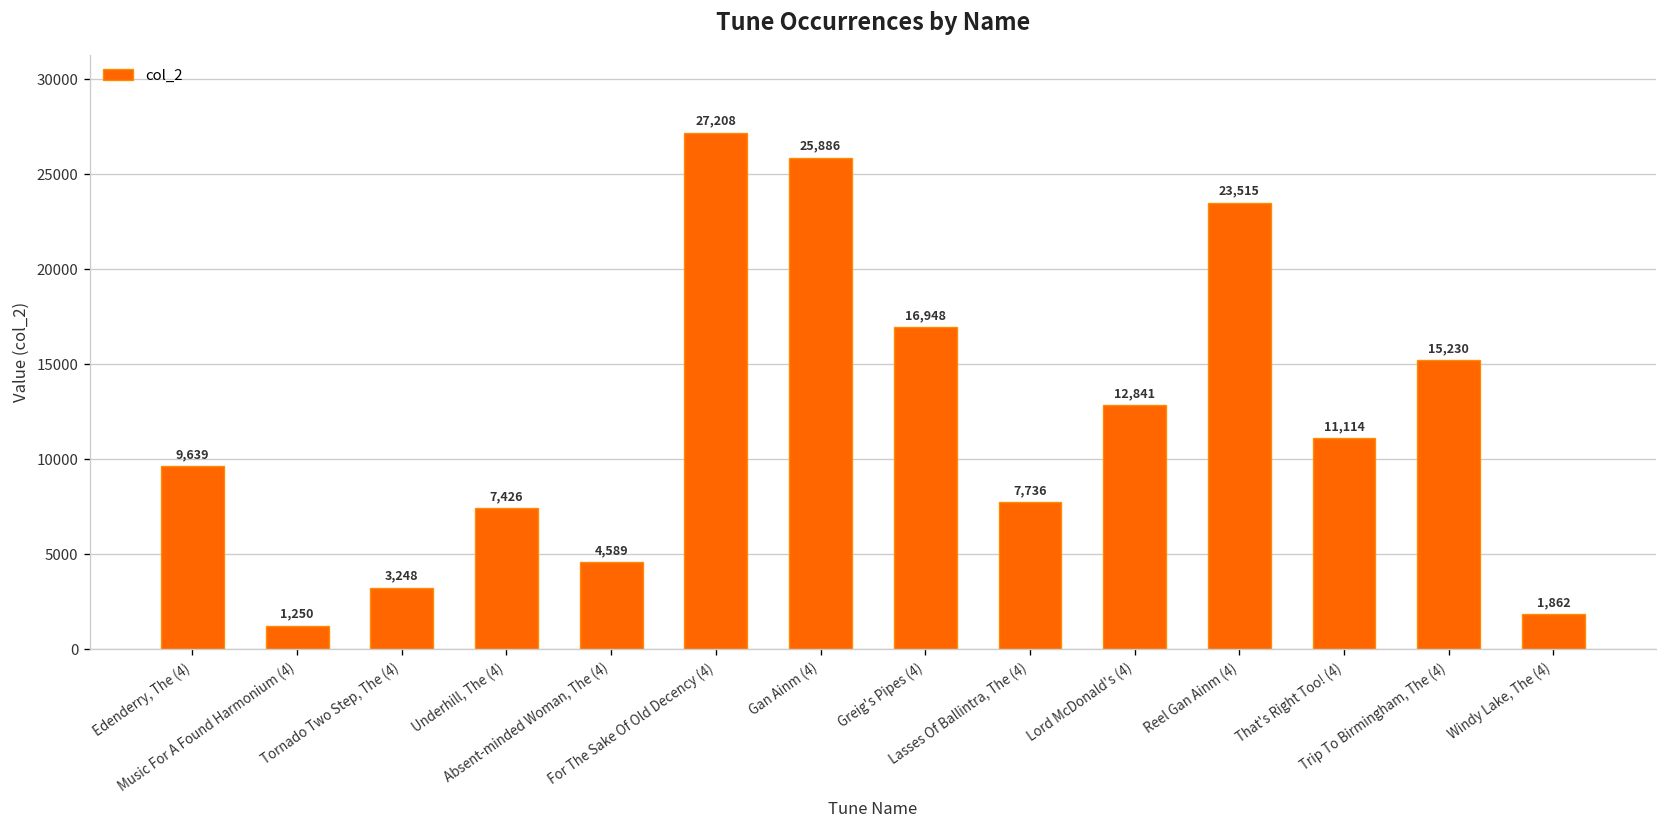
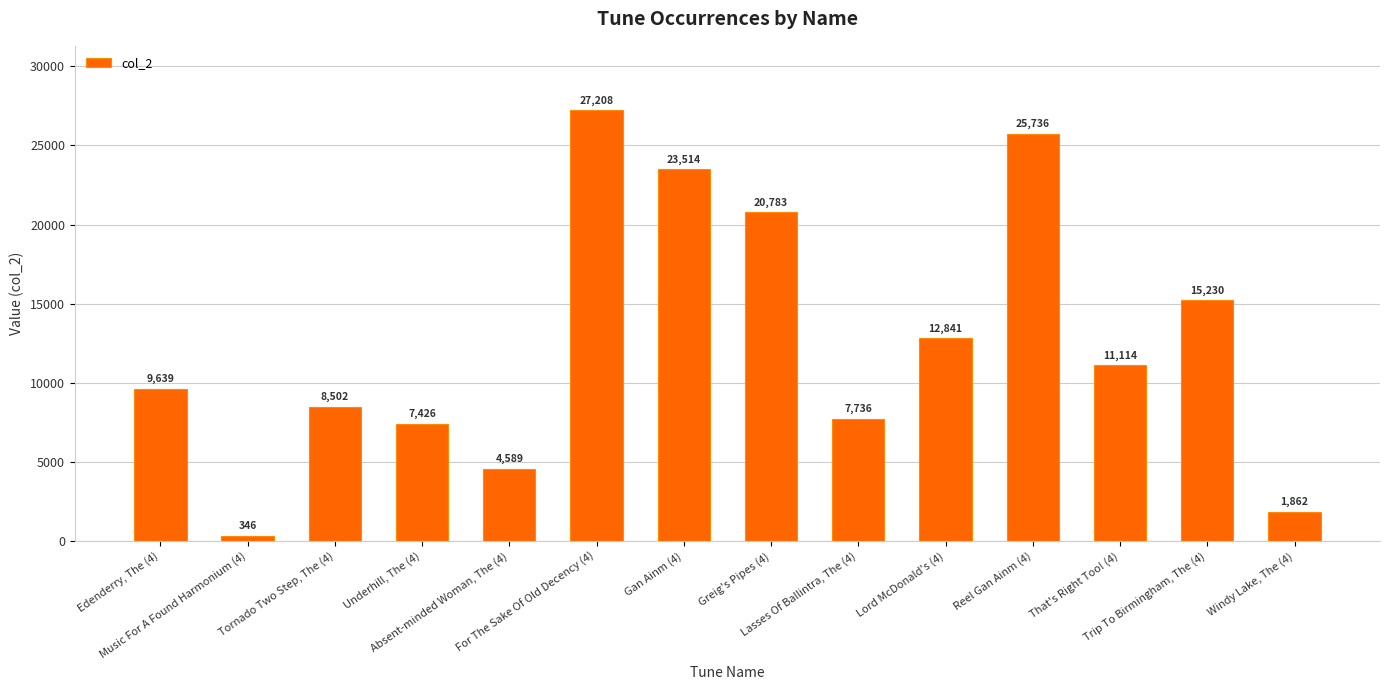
Music For A Found Harmonium (4): 1,250 -> 346
Tornado Two Step, The (4): 3,248 -> 8,502
Gan Ainm (4): 25,886 -> 23,514
Greig's Pipes (4): 16,948 -> 20,783
Reel Gan Ainm (4): 23,515 -> 25,736
